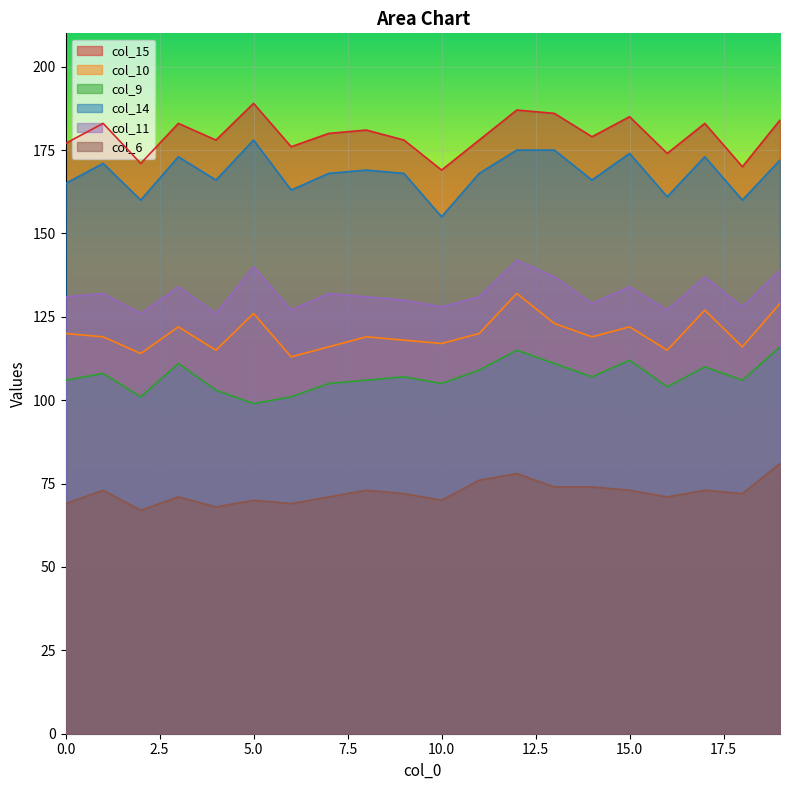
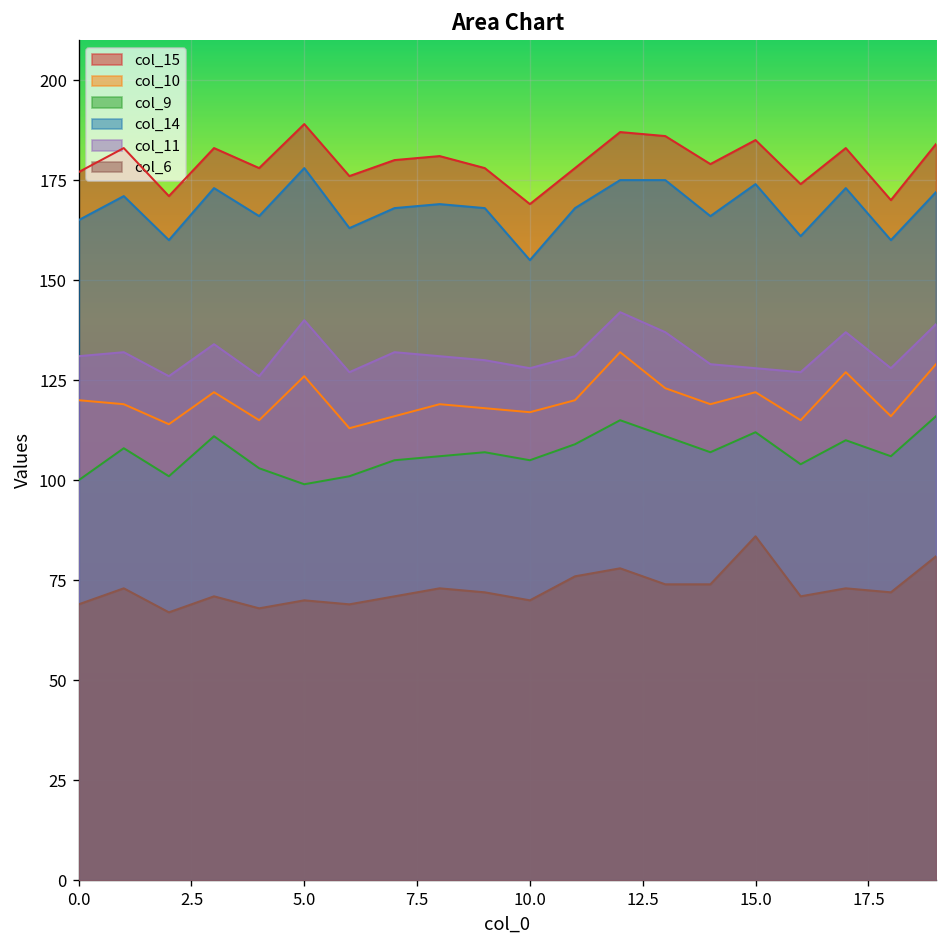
col_9, 0.0: 106 -> 100
col_11, 15.0: 134 -> 128
col_6, 15.0: 73 -> 86
